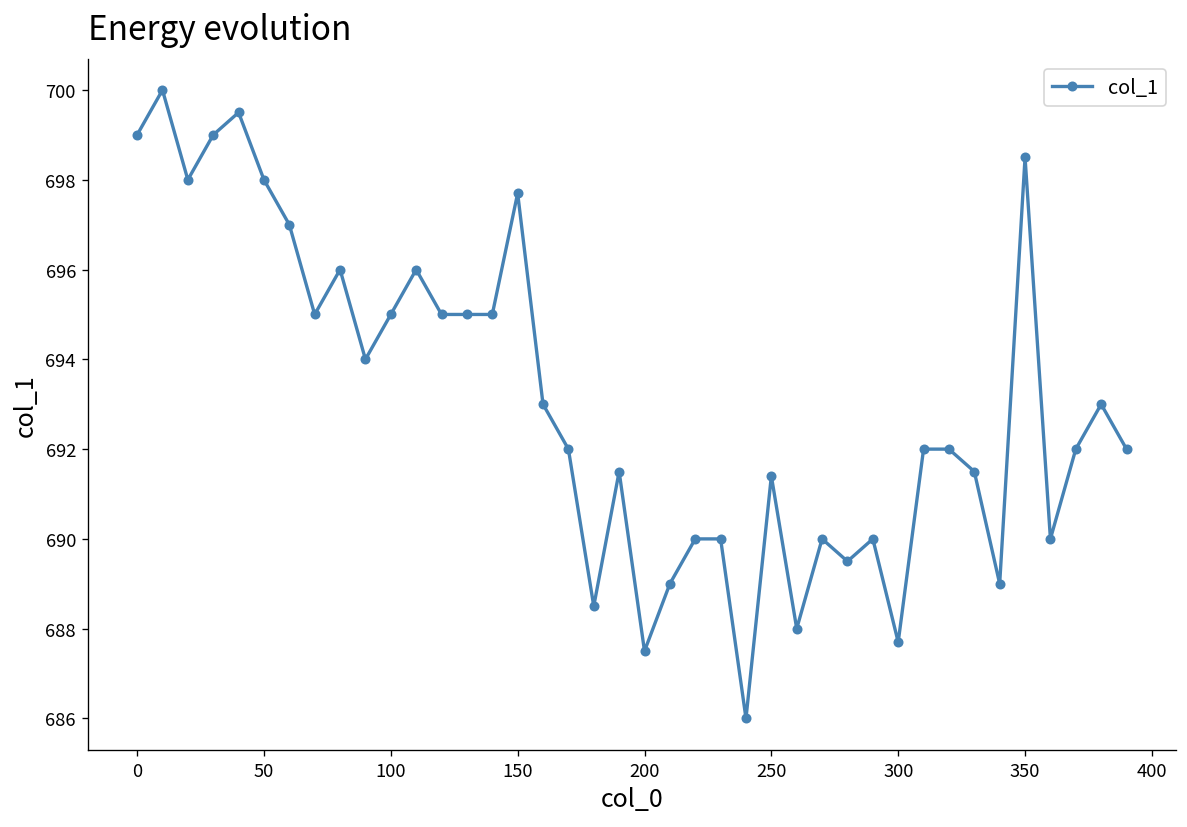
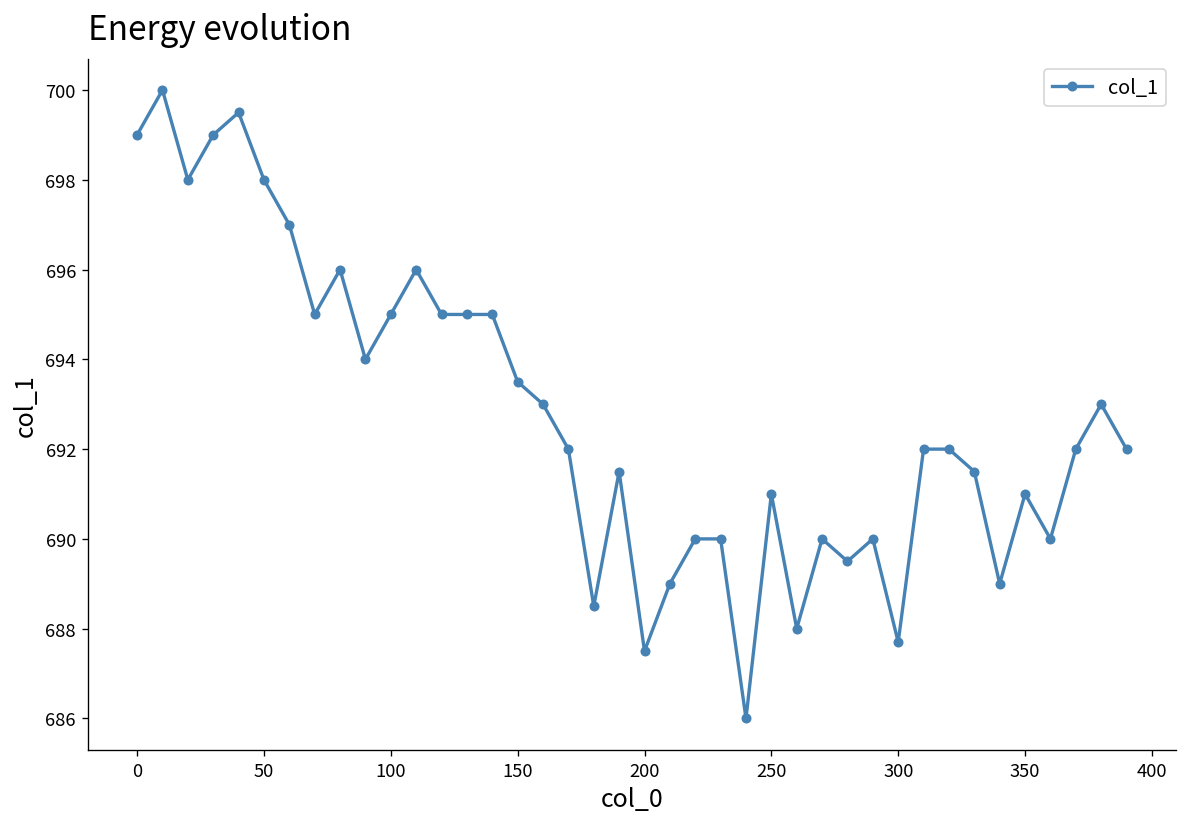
150: 697.7 -> 693.5
250: 691.4 -> 691.0
350: 698.5 -> 691.0
